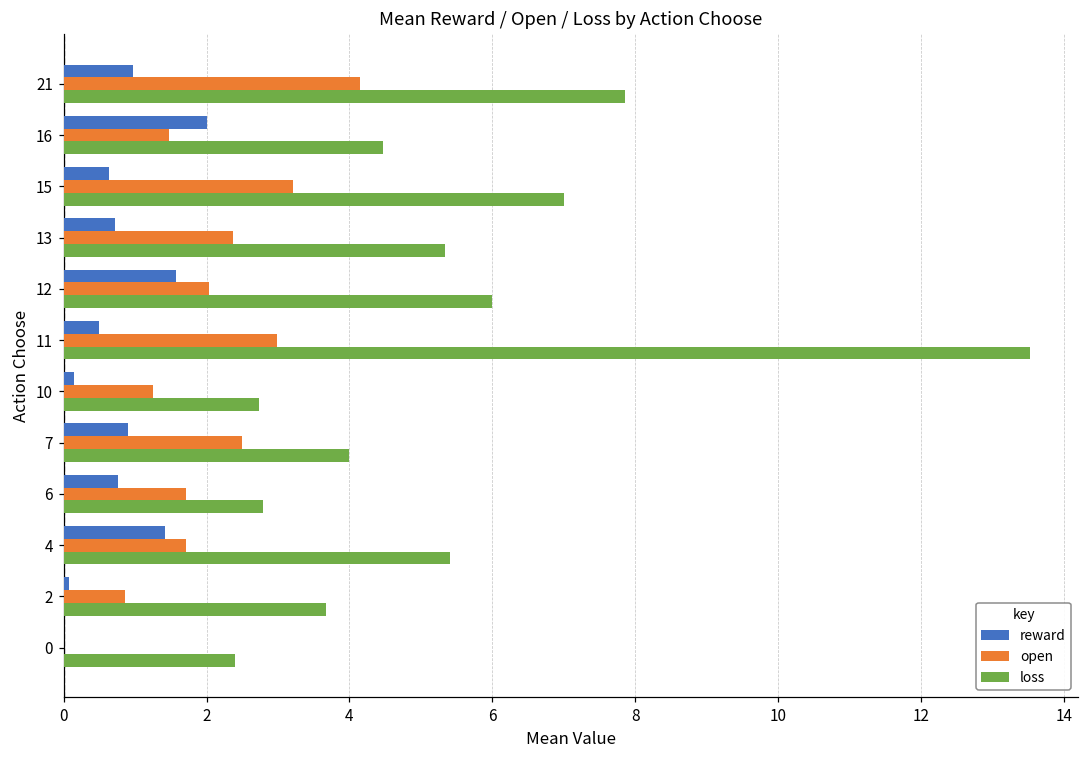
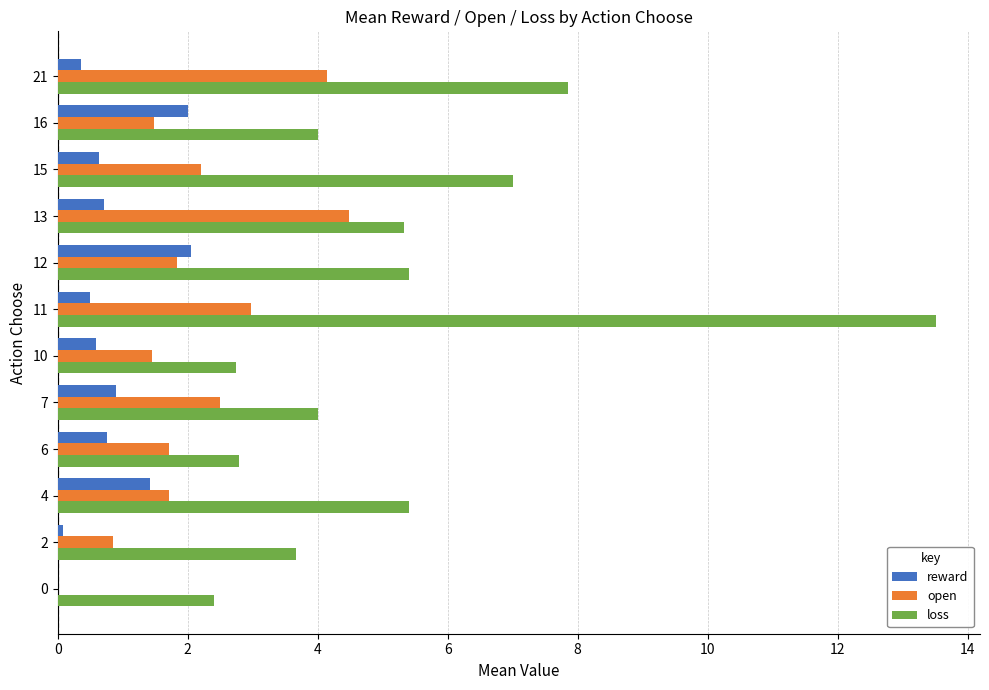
reward, 21: 1.0 -> 0.4
loss, 16: 4.5 -> 4.0
open, 15: 3.2 -> 2.2
open, 13: 2.4 -> 4.5
reward, 12: 1.6 -> 2.0
open, 12: 2.0 -> 1.8
loss, 12: 6.0 -> 5.4
reward, 10: 0.1 -> 0.6
open, 10: 1.2 -> 1.5
